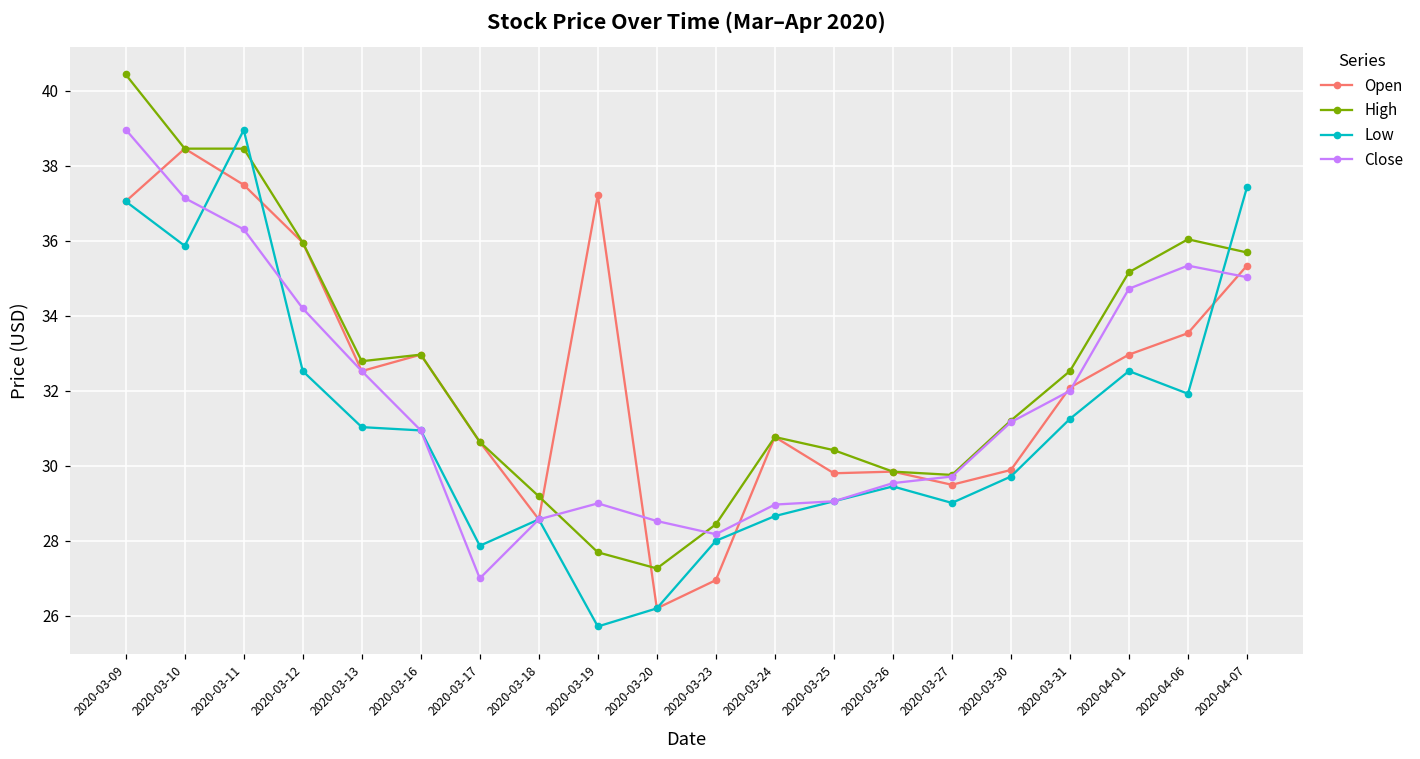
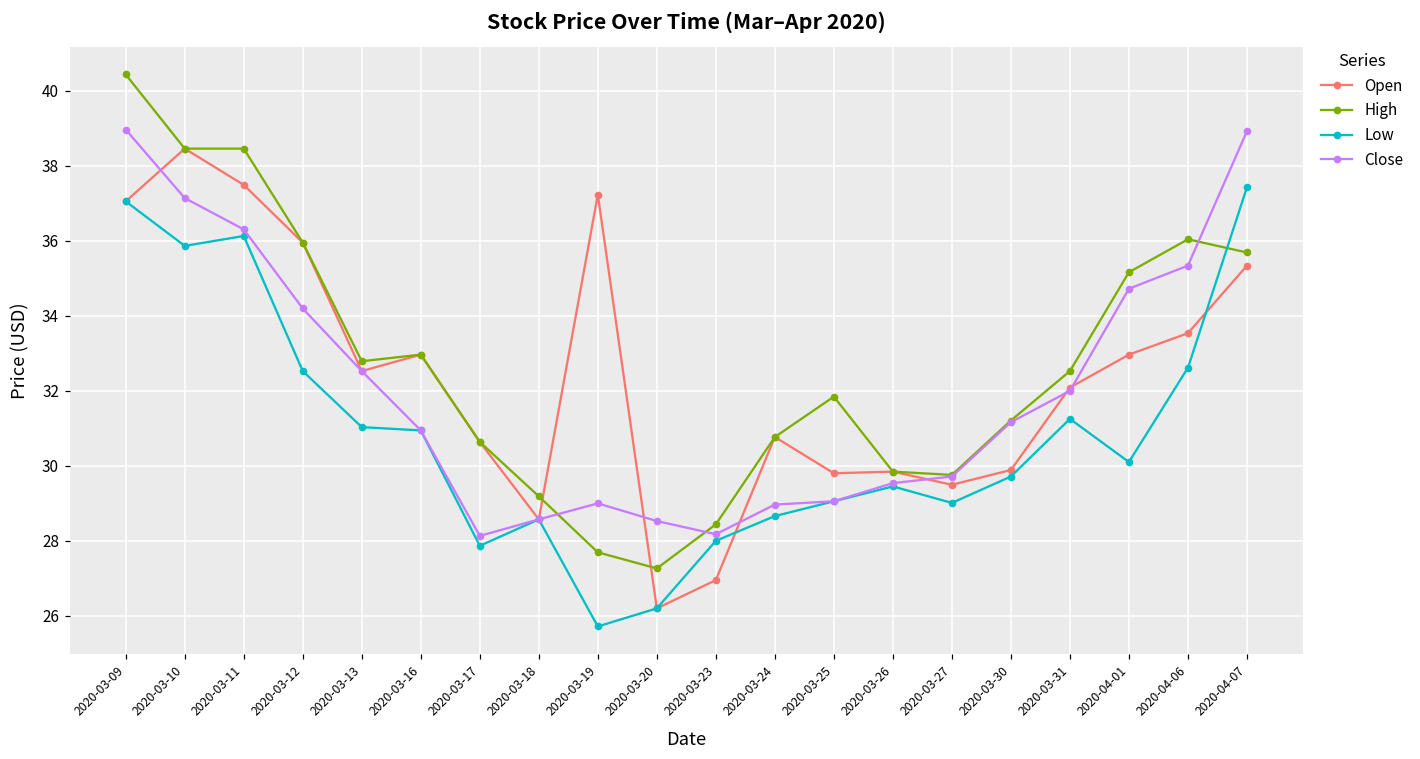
Low, 2020-03-11: 39.0 -> 36.1
Close, 2020-03-17: 27.0 -> 28.1
High, 2020-03-25: 30.4 -> 31.8
Low, 2020-04-01: 32.5 -> 30.1
Low, 2020-04-06: 31.9 -> 32.6
Close, 2020-04-07: 35.0 -> 38.9
